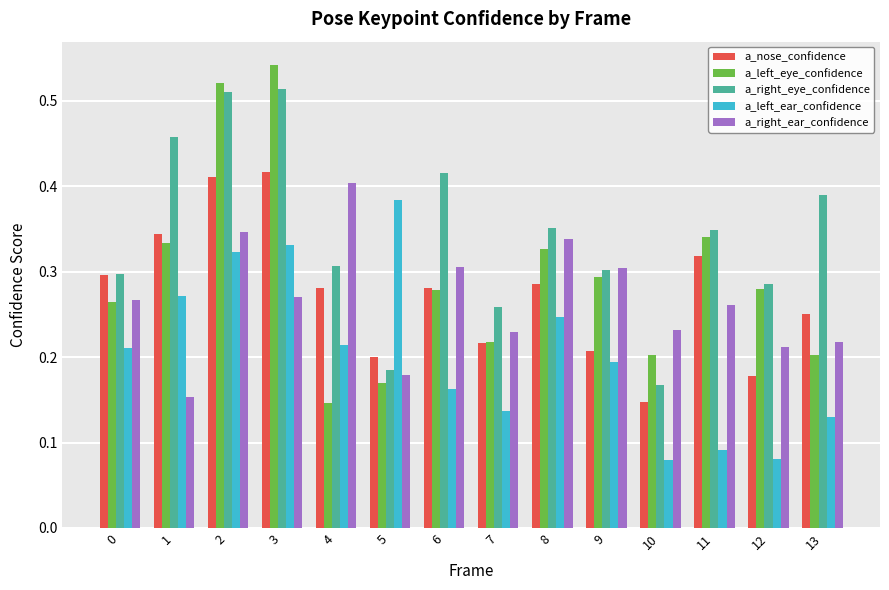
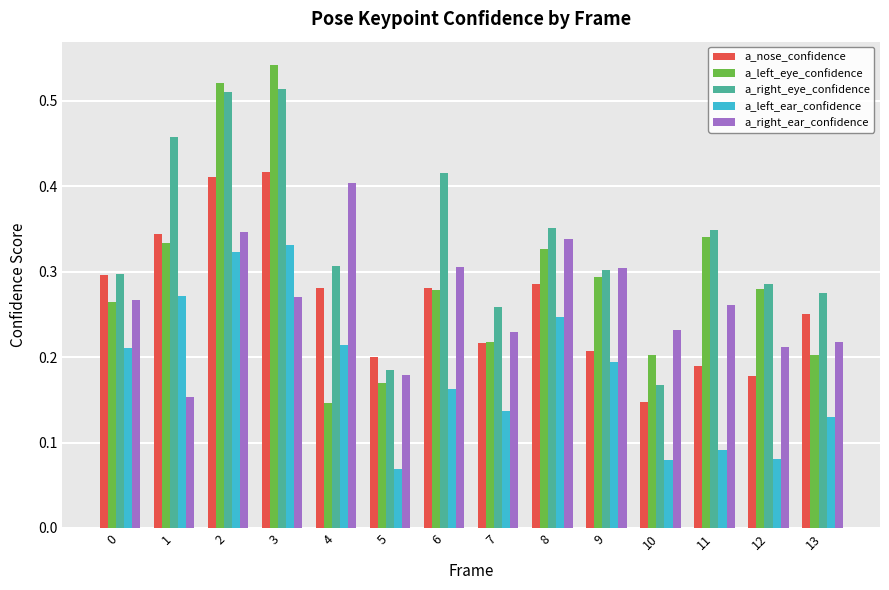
a_left_ear_confidence, 5: 0.38 -> 0.07
a_nose_confidence, 11: 0.32 -> 0.19
a_right_eye_confidence, 13: 0.39 -> 0.27
